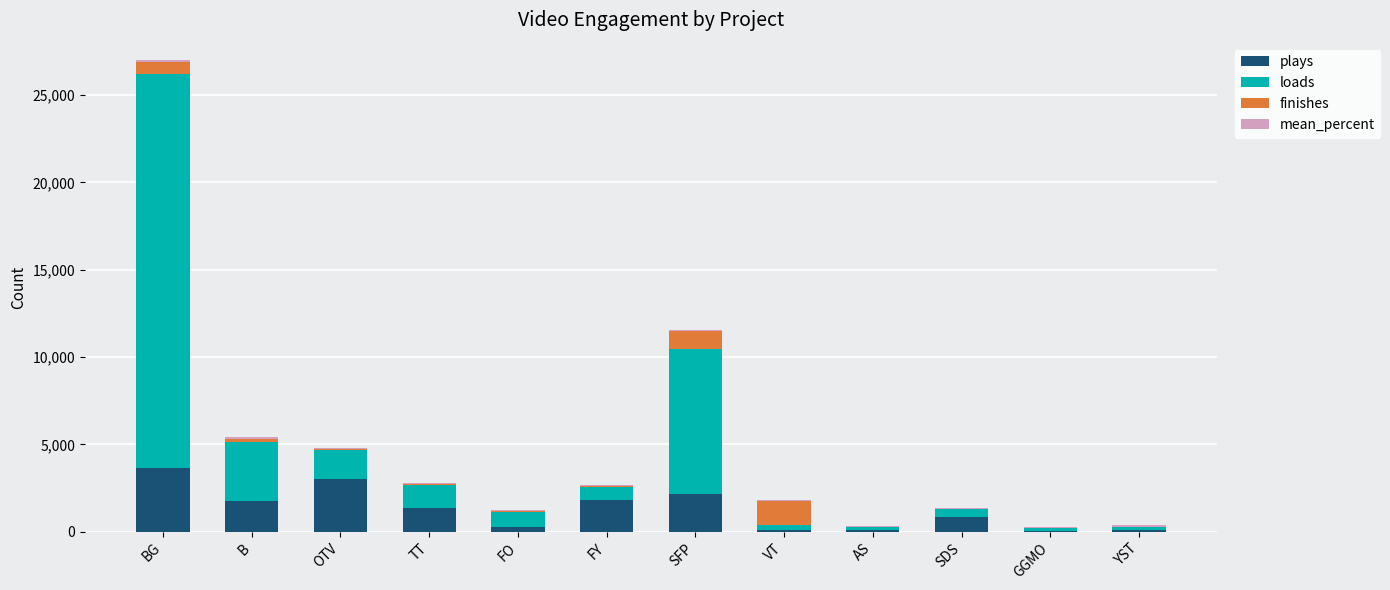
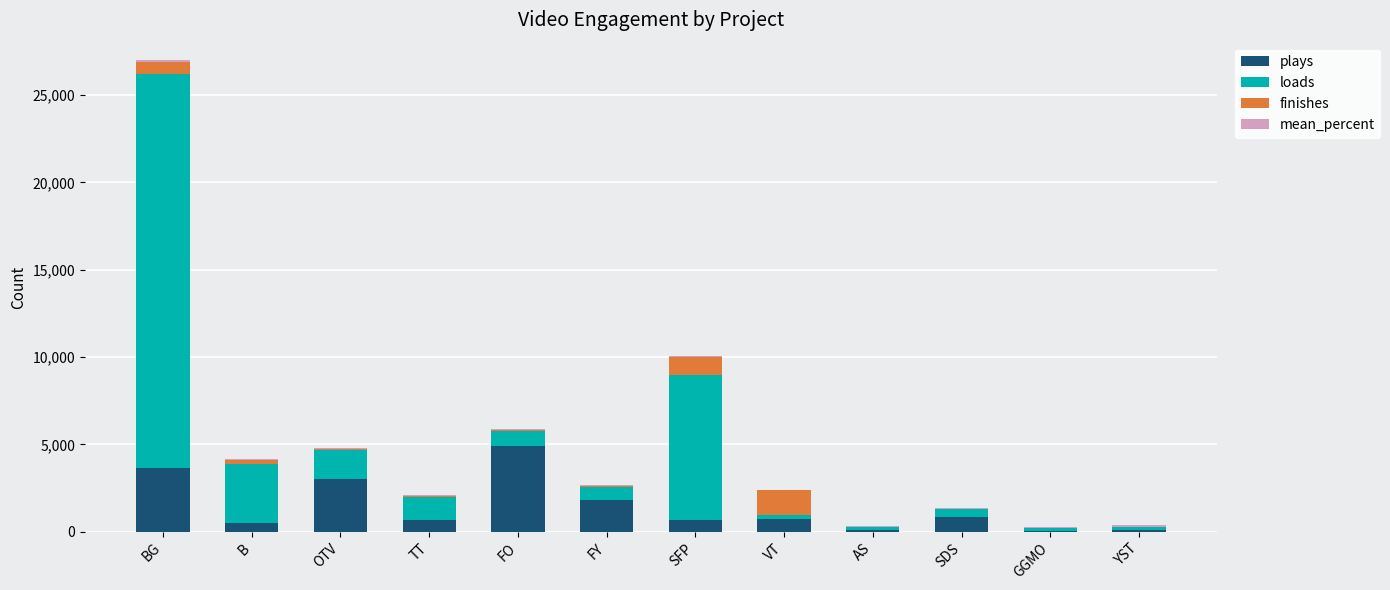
plays, B: 1,800 -> 500
plays, TT: 1,300 -> 700
plays, FO: 200 -> 4,900
plays, SFP: 2,200 -> 700
plays, VT: 100 -> 700
